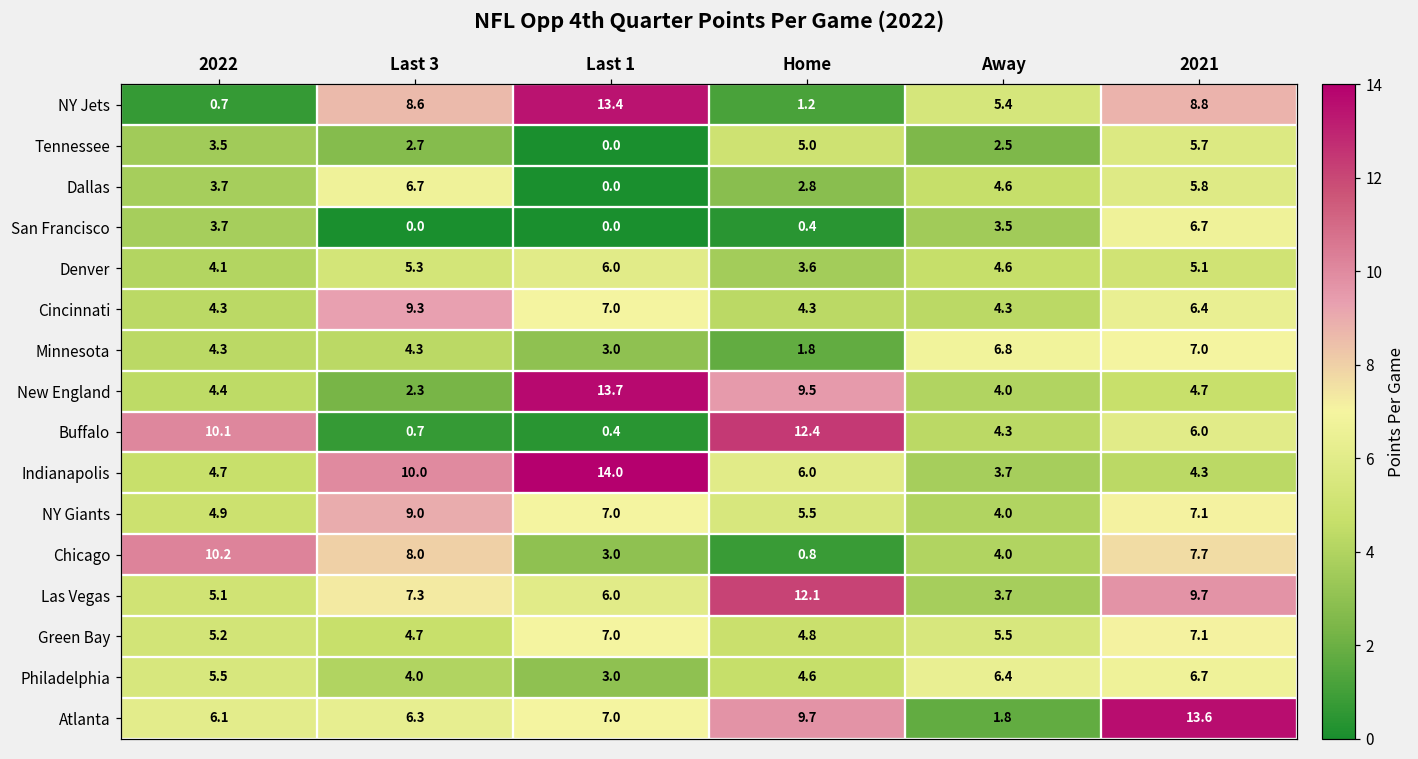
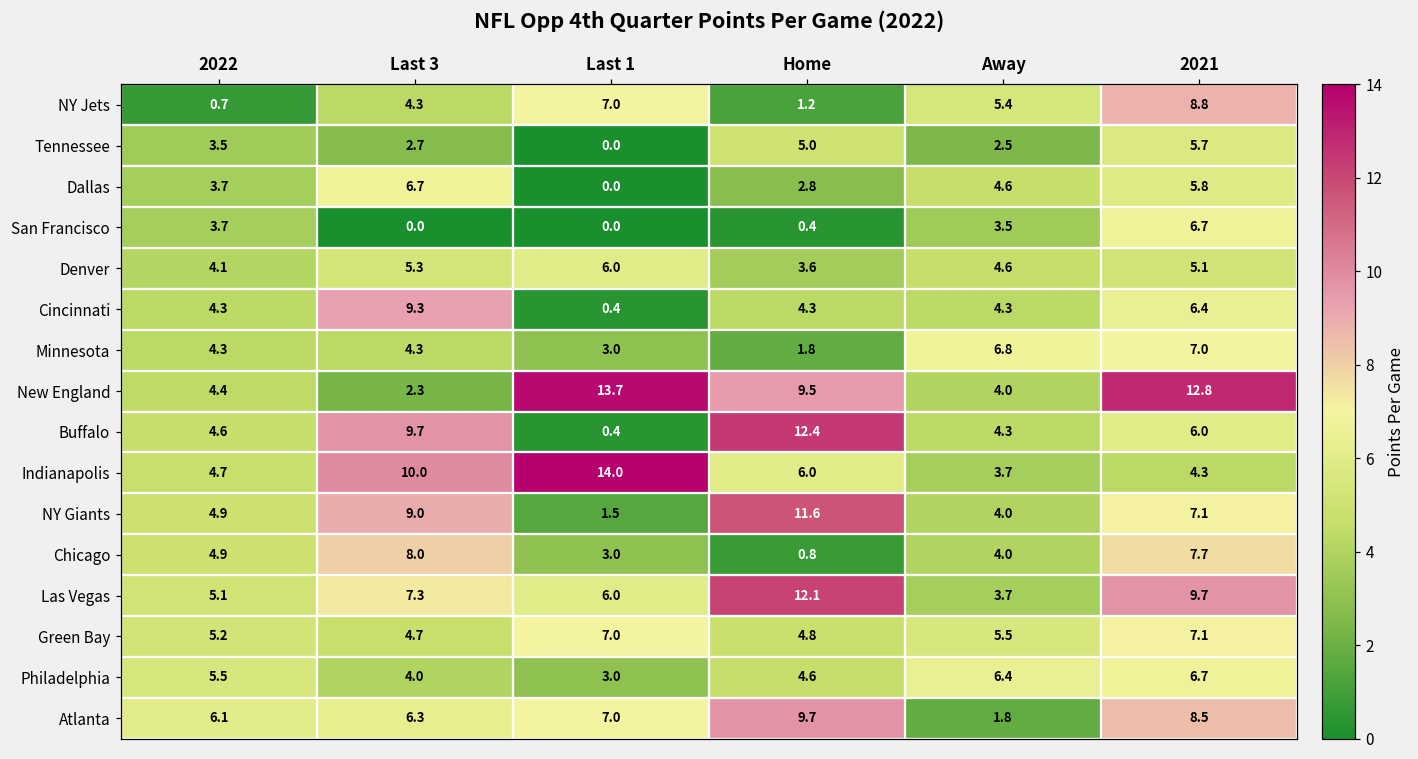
NY Jets, Last 3: 8.6 -> 4.3
NY Jets, Last 1: 13.4 -> 7.0
Cincinnati, Last 1: 7.0 -> 0.4
New England, 2021: 4.7 -> 12.8
Buffalo, 2022: 10.1 -> 4.6
Buffalo, Last 3: 0.7 -> 9.7
NY Giants, Last 1: 7.0 -> 1.5
NY Giants, Home: 5.5 -> 11.6
Chicago, 2022: 10.2 -> 4.9
Atlanta, 2021: 13.6 -> 8.5
